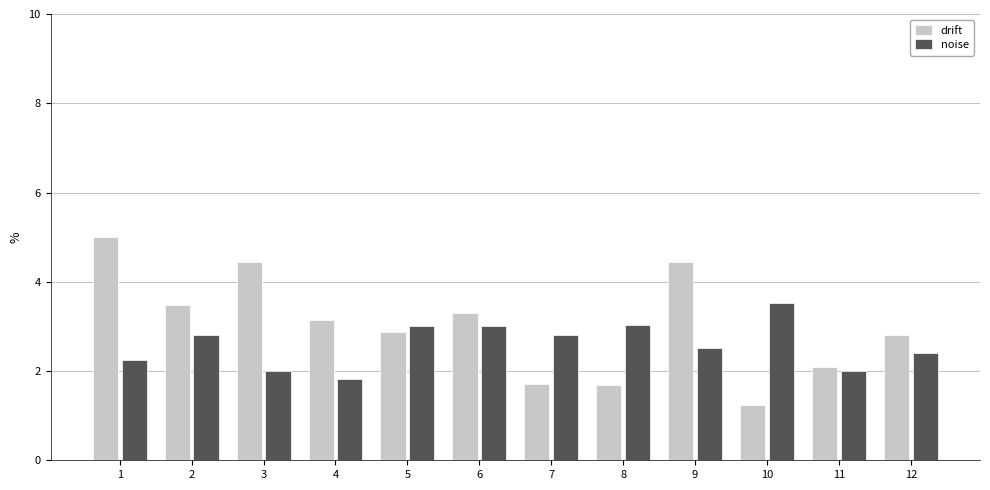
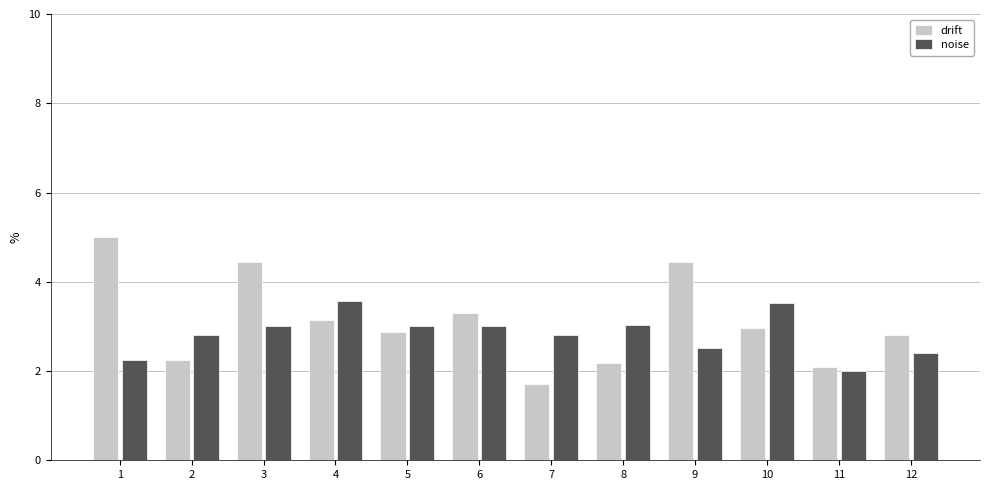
drift, 2: 3.5 -> 2.2
noise, 3: 2 -> 3
noise, 4: 1.8 -> 3.6
drift, 8: 1.7 -> 2.2
drift, 10: 1.2 -> 3.0
